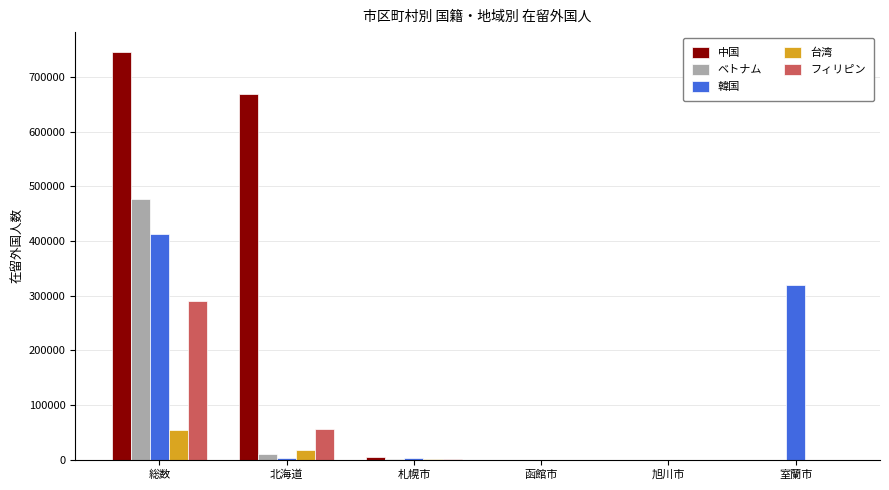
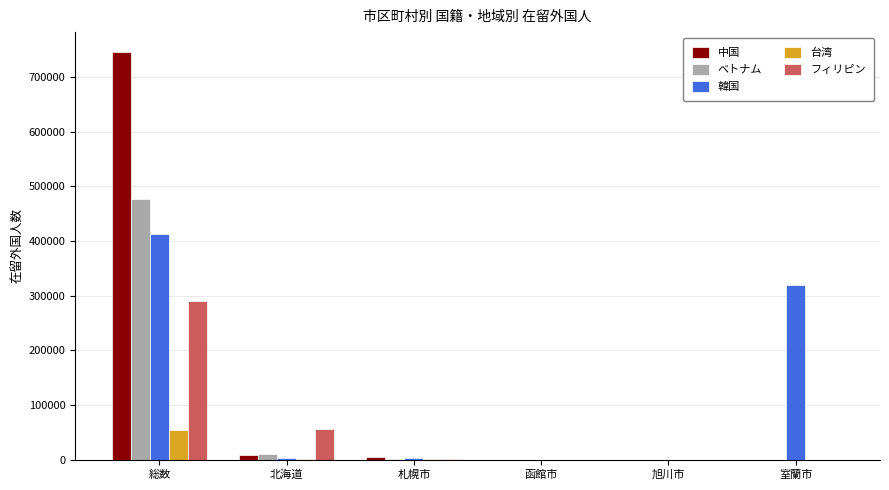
中国, 北海道: 670000 -> 10000
台湾, 北海道: 20000 -> 0
